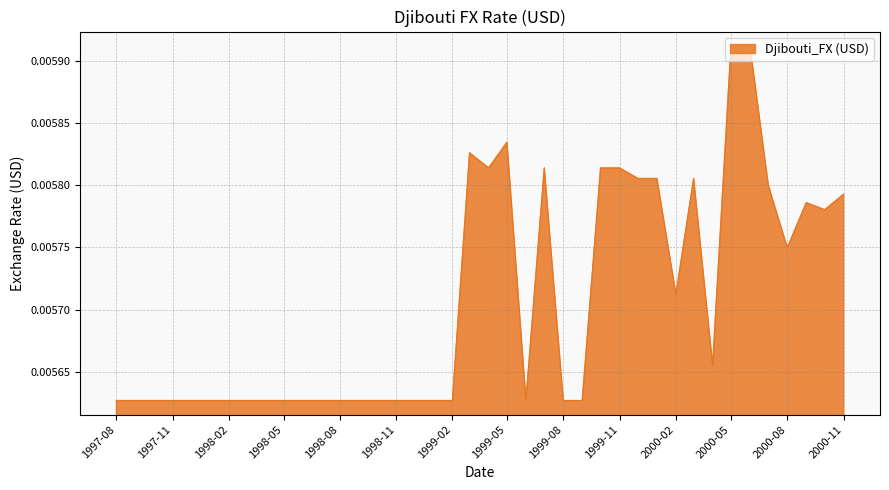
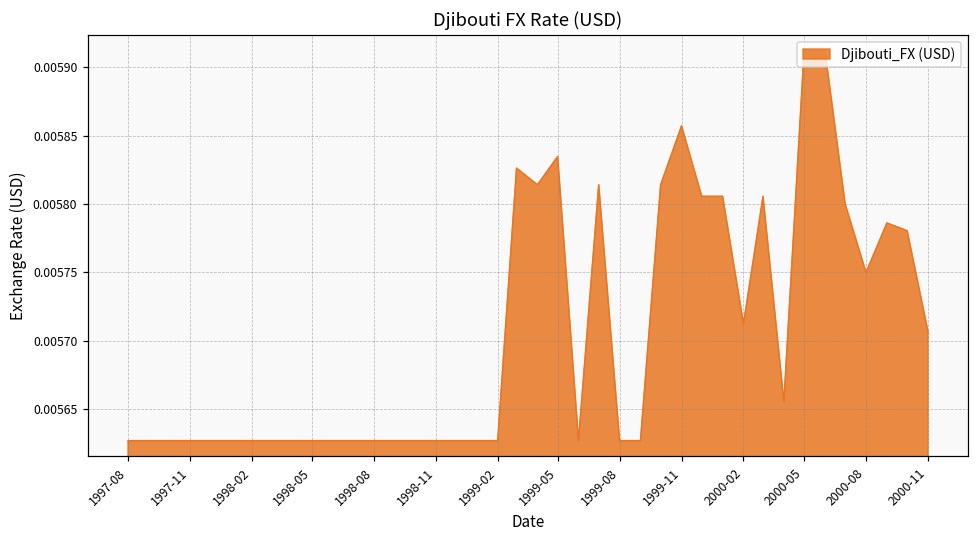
1999-11: 0.005814 -> 0.005857
2000-11: 0.005793 -> 0.005707
